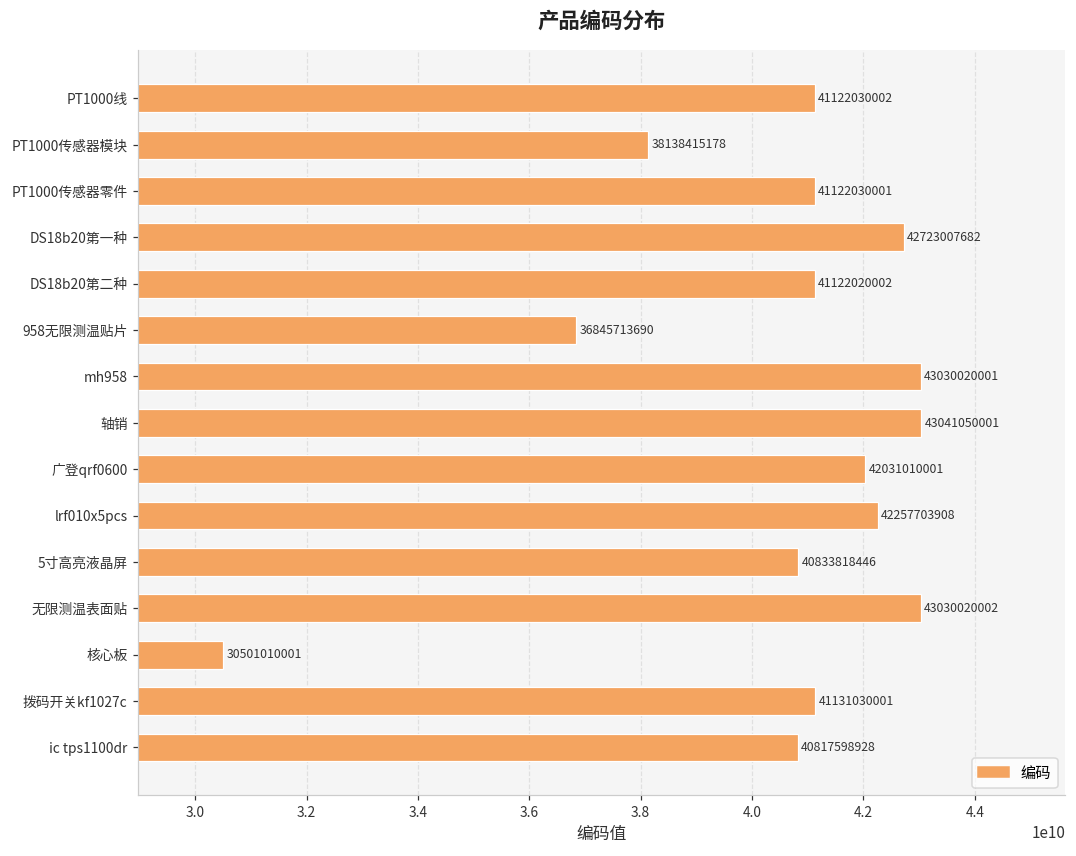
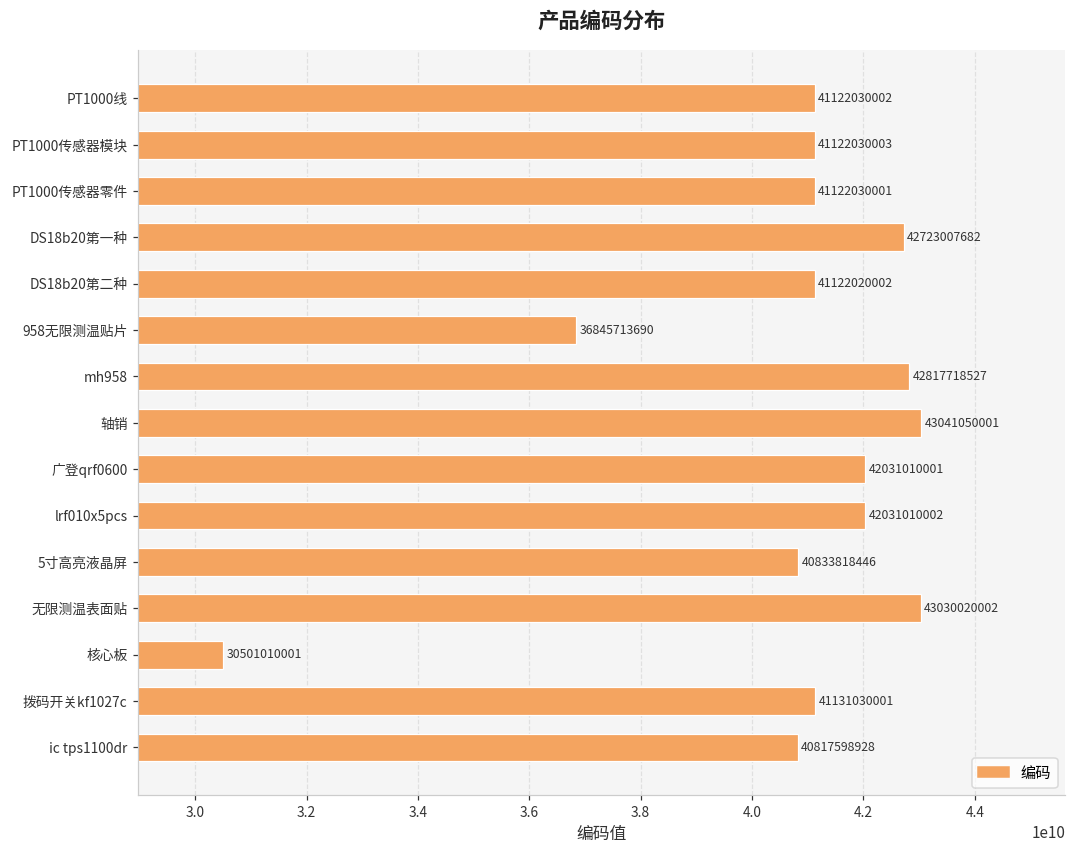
PT1000传感器模块: 38138415178 -> 41122030003
mh958: 43030020001 -> 42817718527
lrf010x5pcs: 42257703908 -> 42031010002
